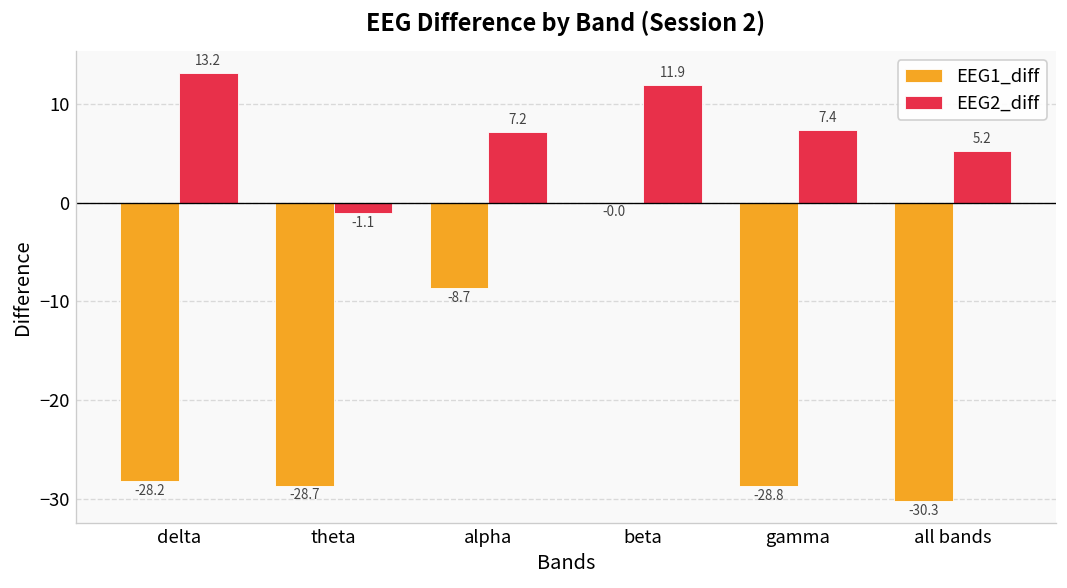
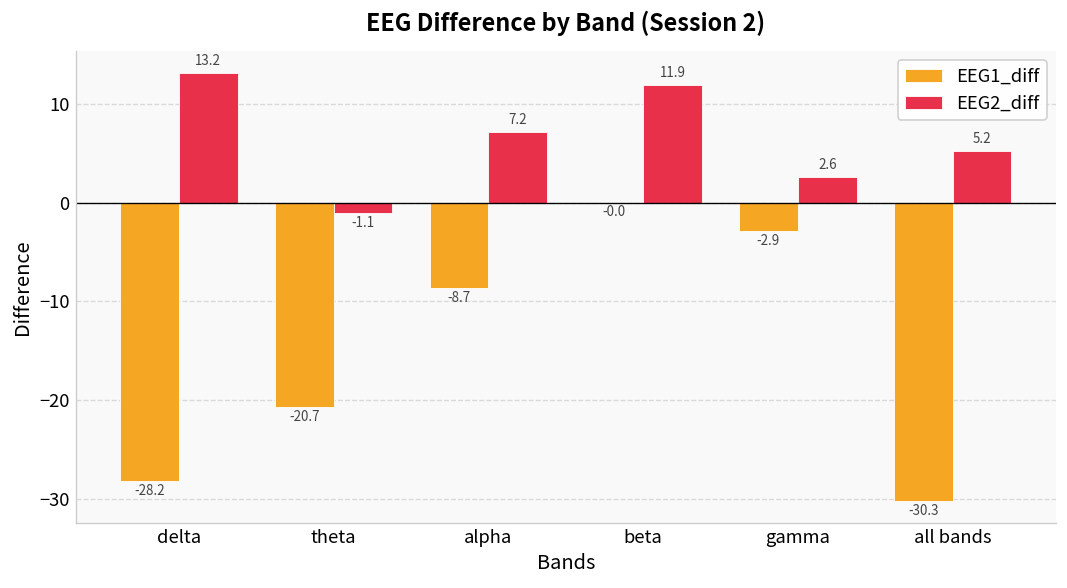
EEG1_diff, theta: -28.7 -> -20.7
EEG1_diff, gamma: -28.8 -> -2.9
EEG2_diff, gamma: 7.4 -> 2.6
